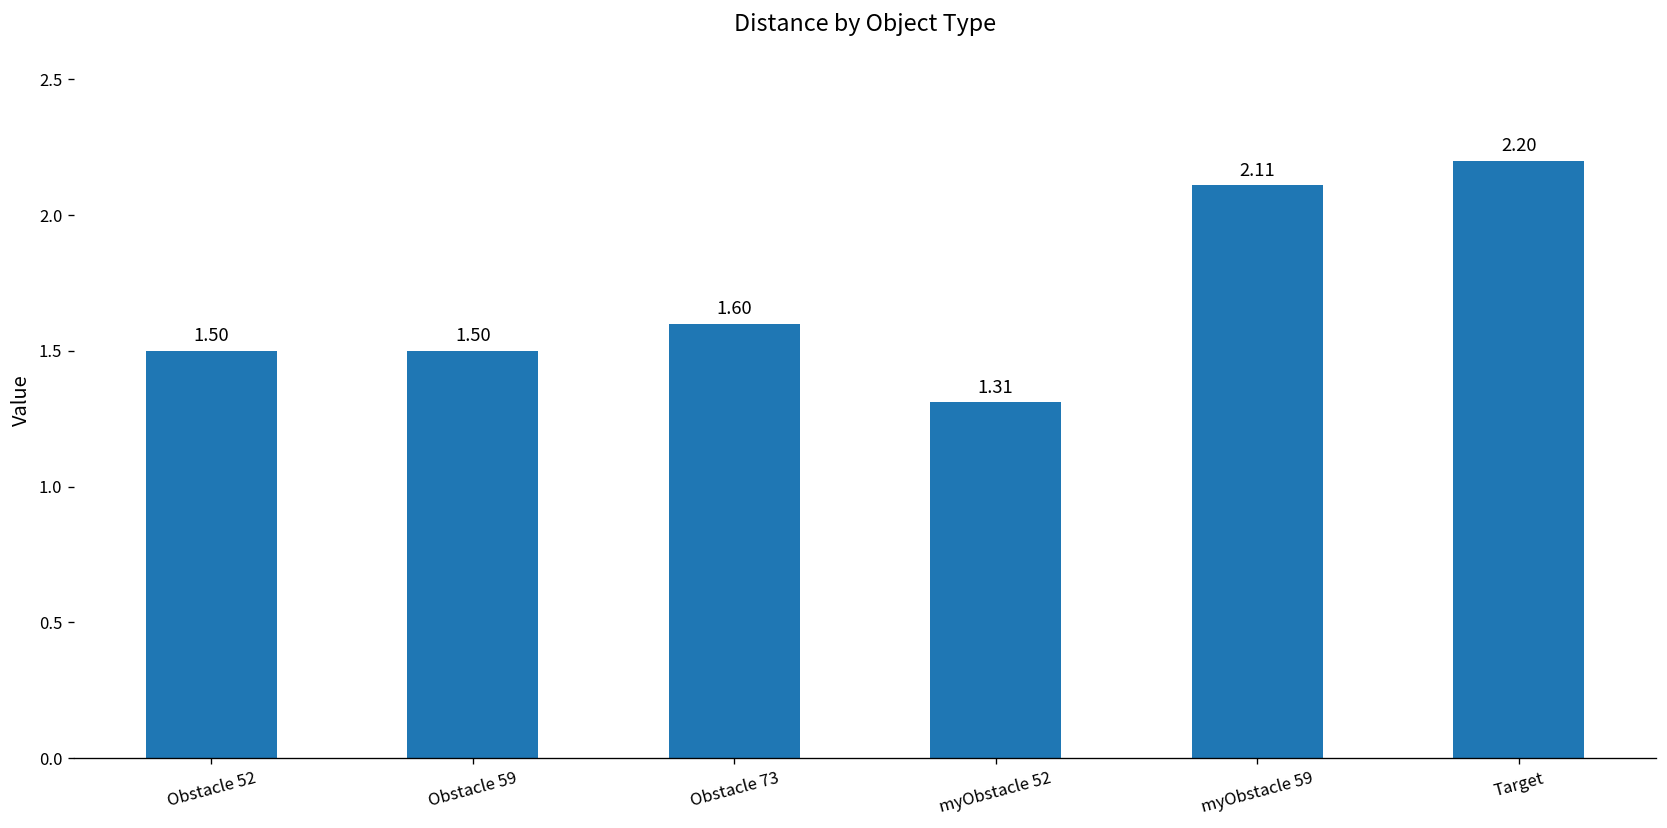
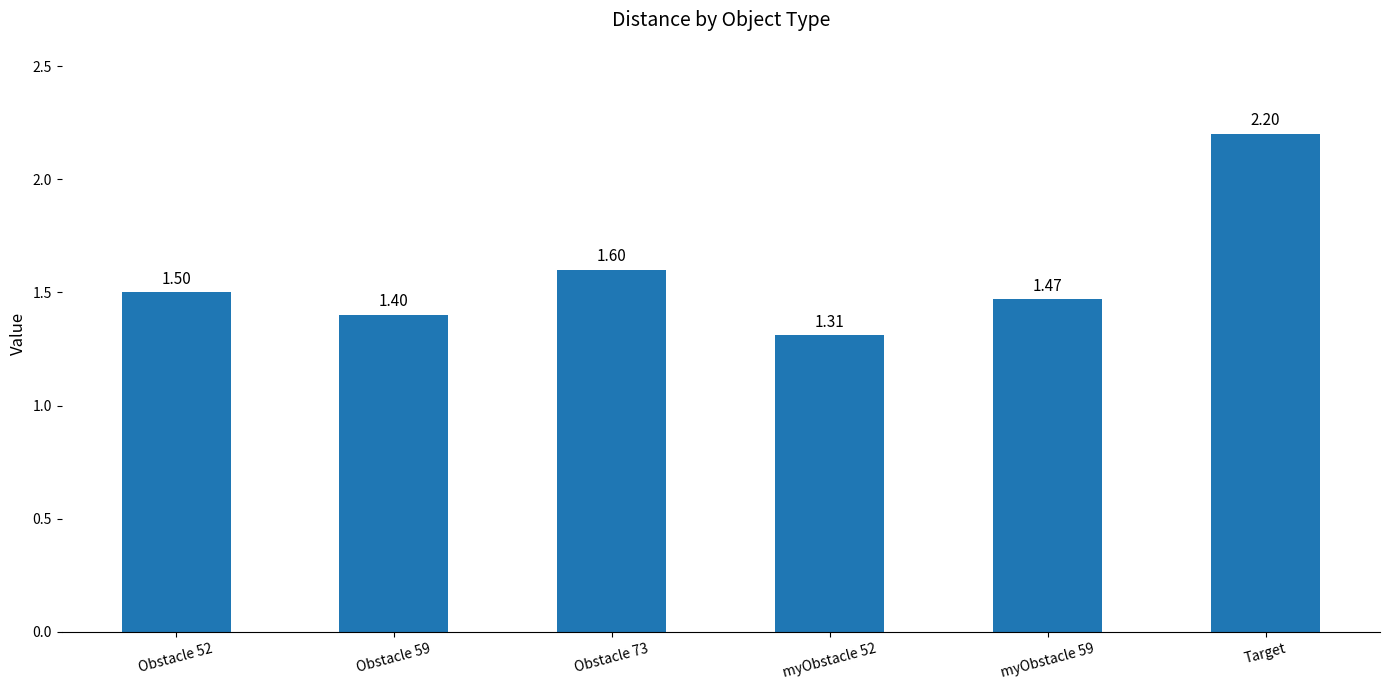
Obstacle 59: 1.50 -> 1.40
myObstacle 59: 2.11 -> 1.47
